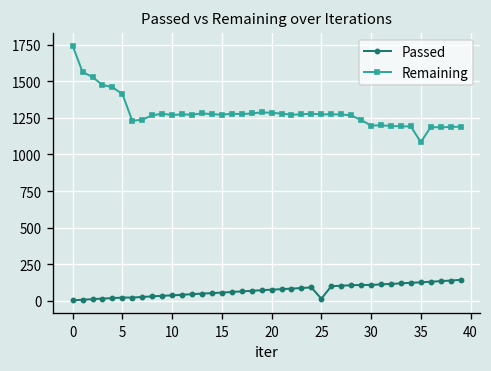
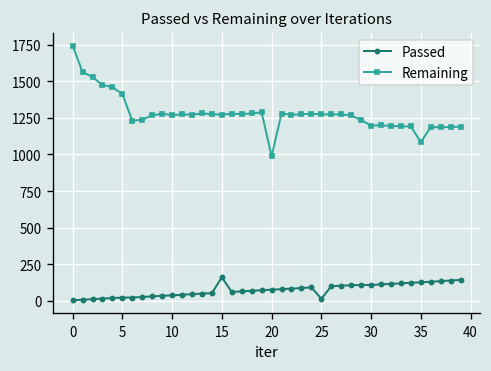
Passed, 15: 60 -> 160
Remaining, 20: 1280 -> 990
